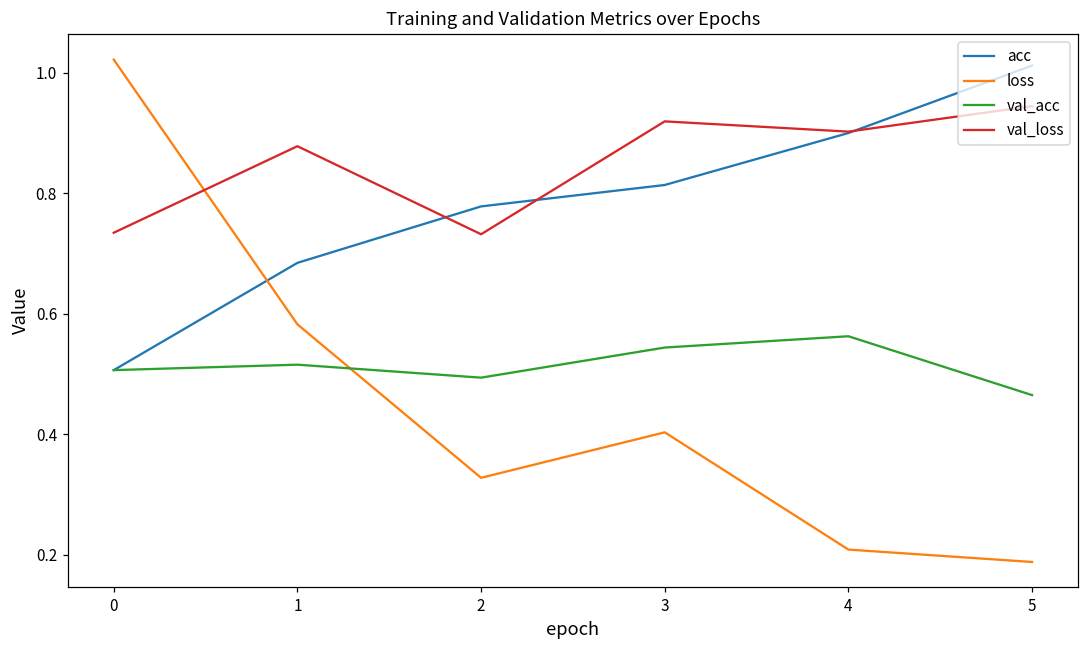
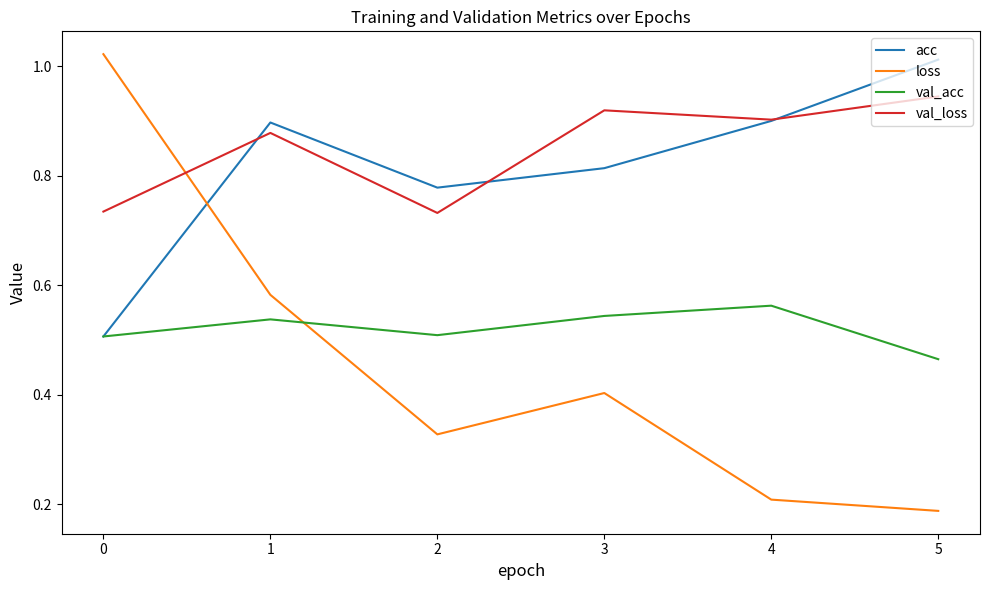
acc, 1: 0.68 -> 0.90
val_acc, 1: 0.52 -> 0.54
val_acc, 2: 0.49 -> 0.51
